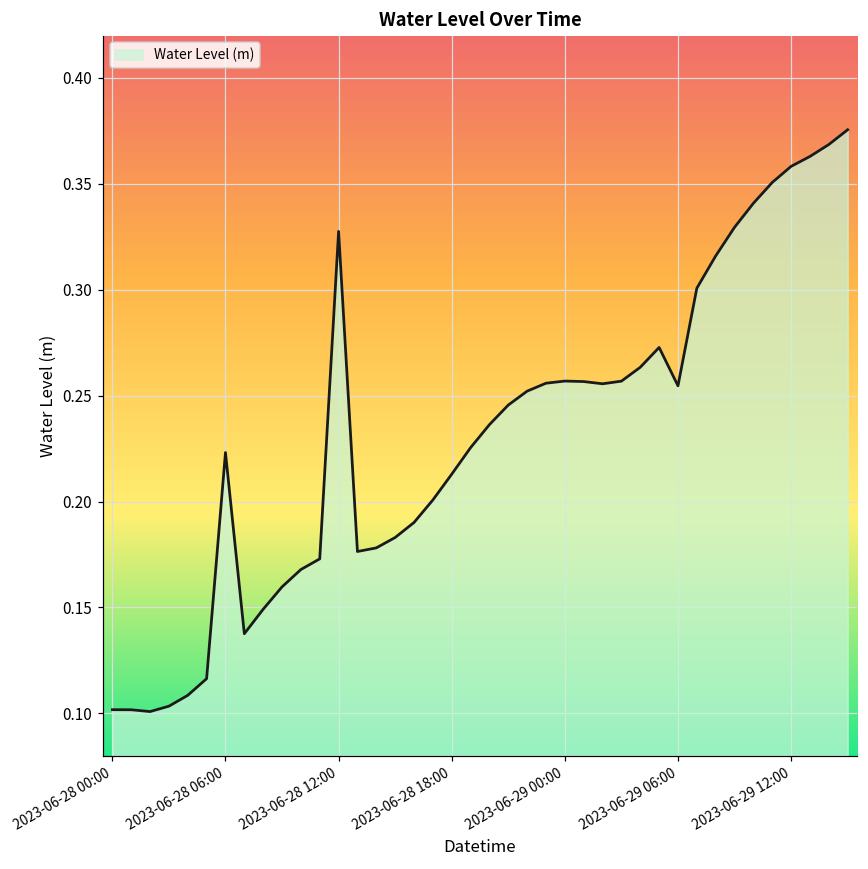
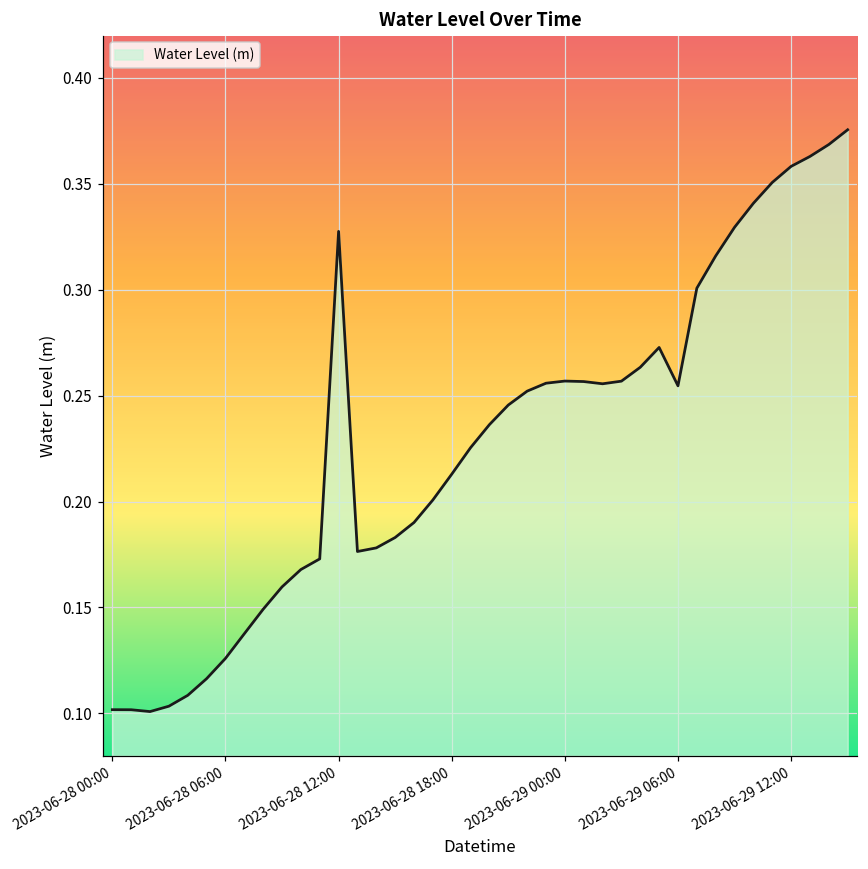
2023-06-28 06:00: 0.223 -> 0.126
